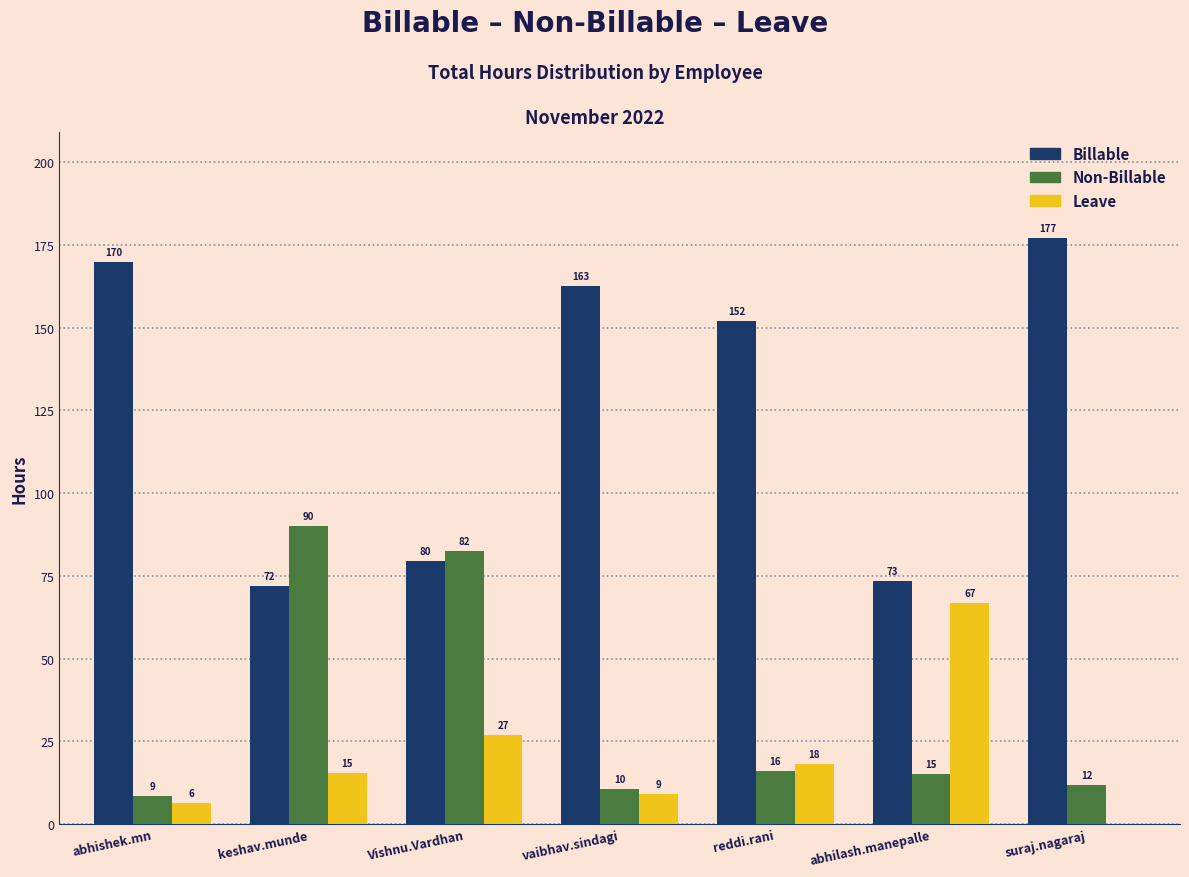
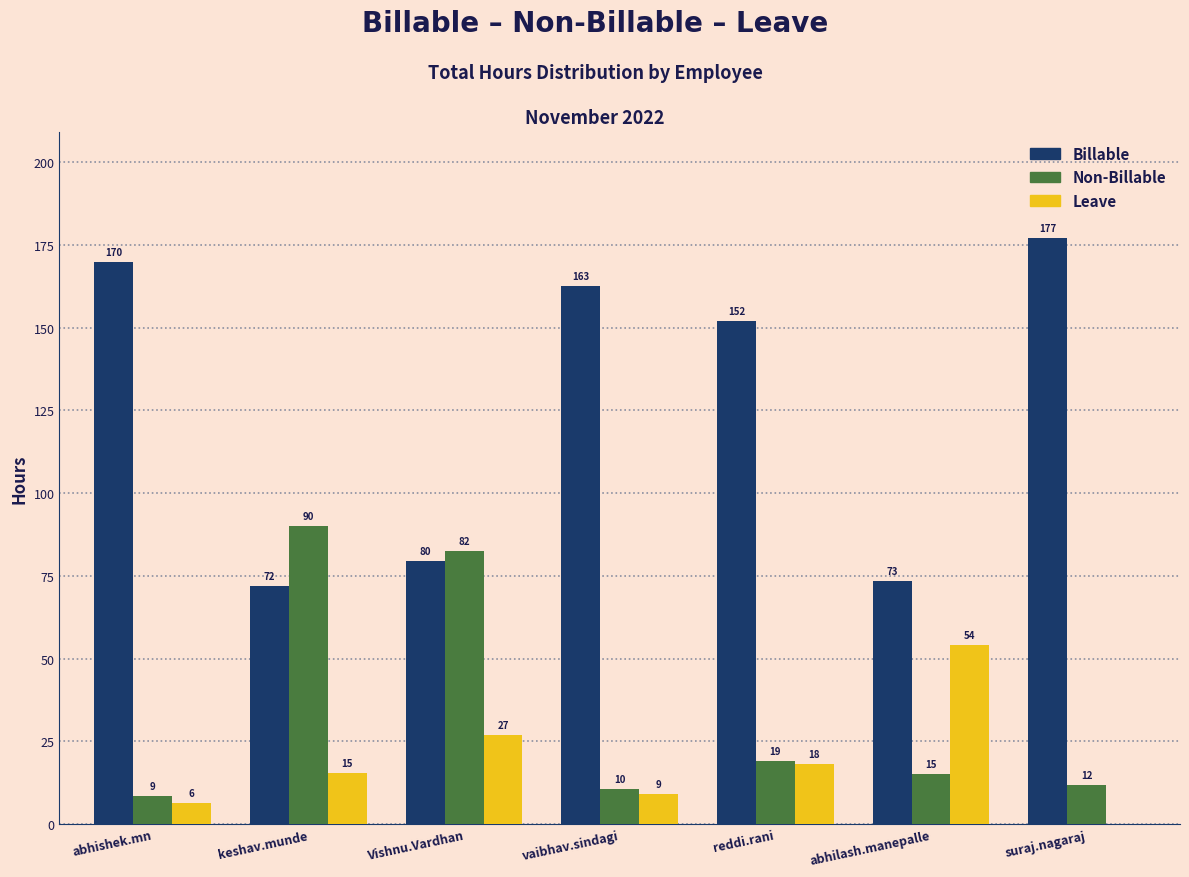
Non-Billable, reddi.rani: 16 -> 19
Leave, abhilash.manepalle: 67 -> 54
